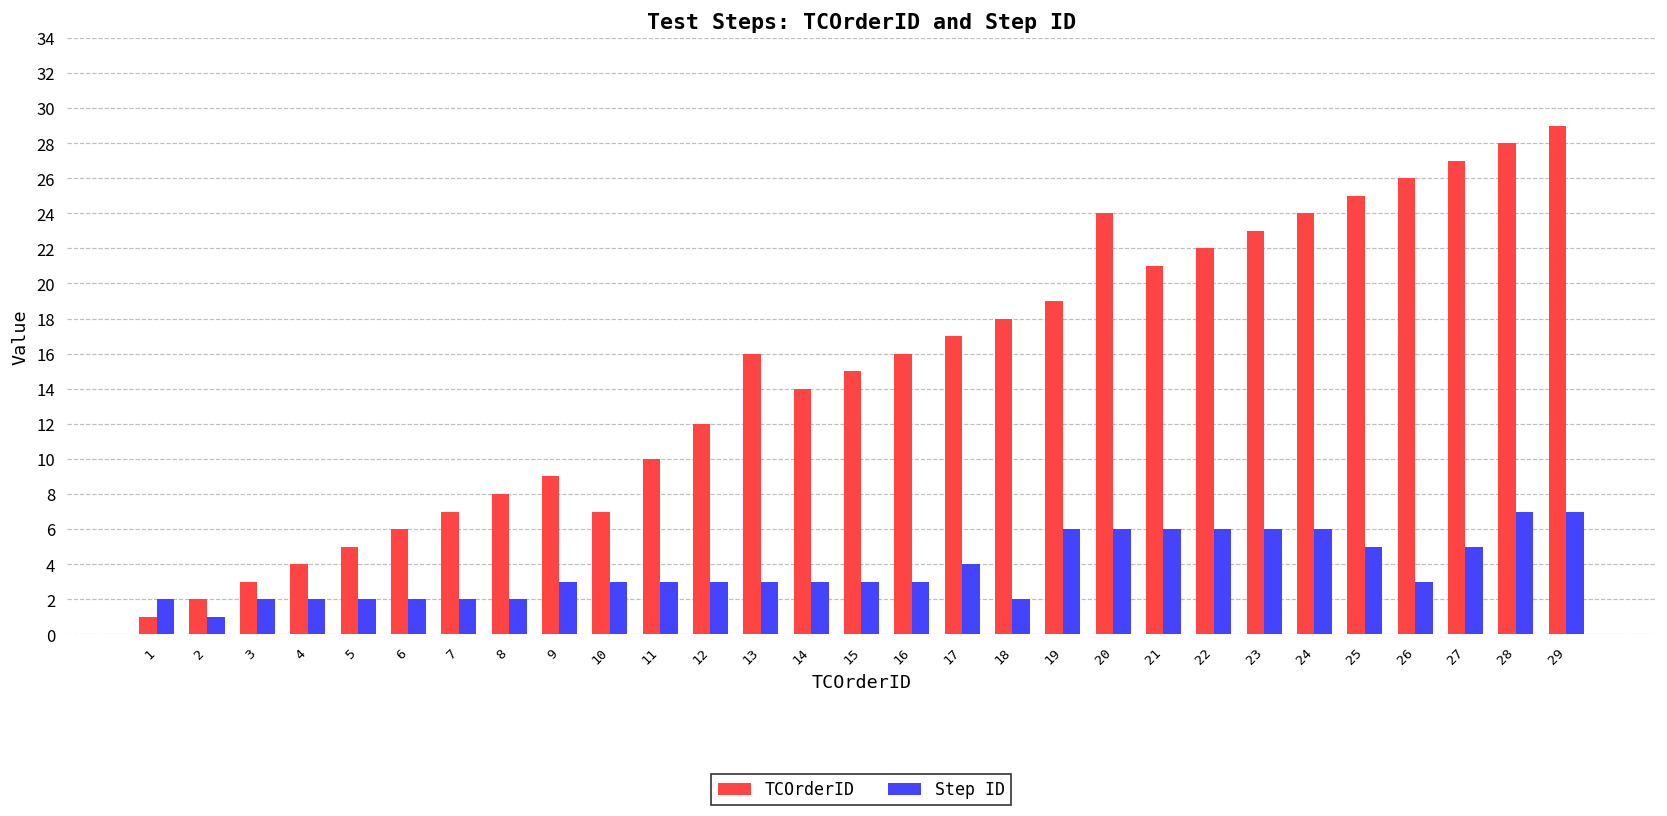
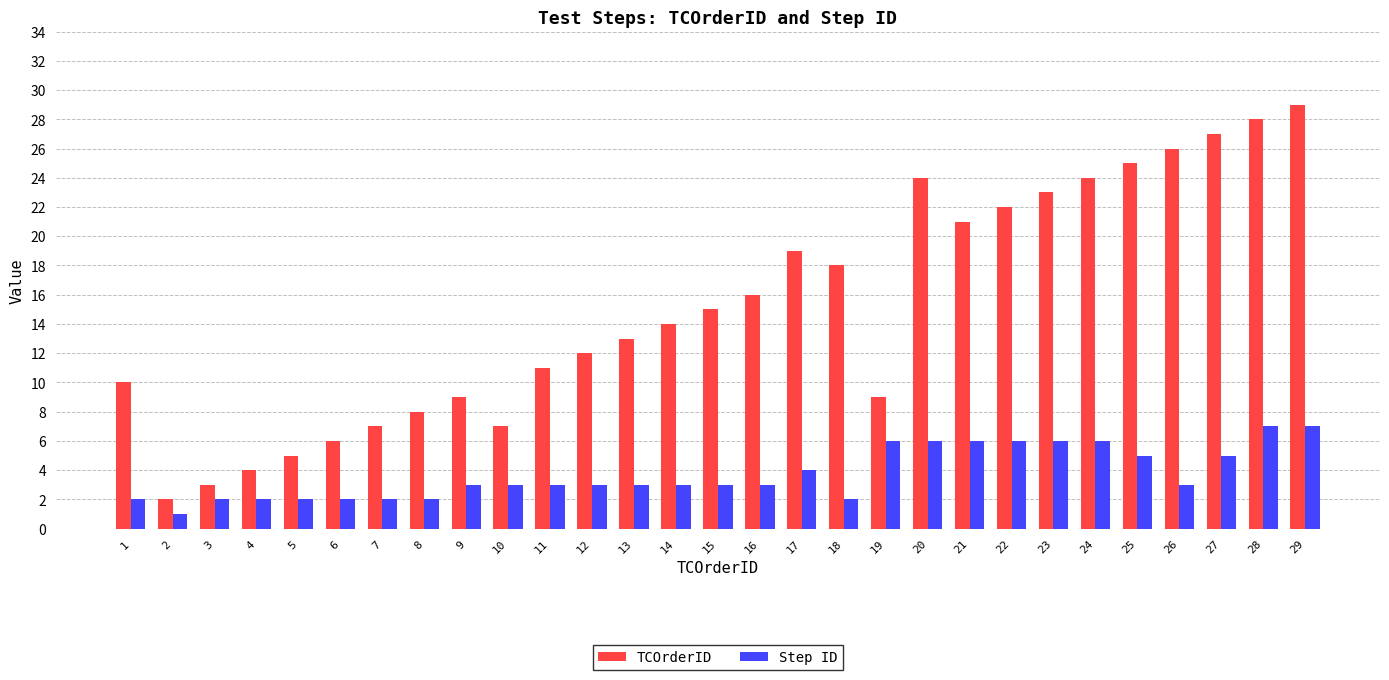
TCOrderID, 1: 1 -> 10
TCOrderID, 11: 10 -> 11
TCOrderID, 13: 16 -> 13
TCOrderID, 17: 17 -> 19
TCOrderID, 19: 19 -> 9
